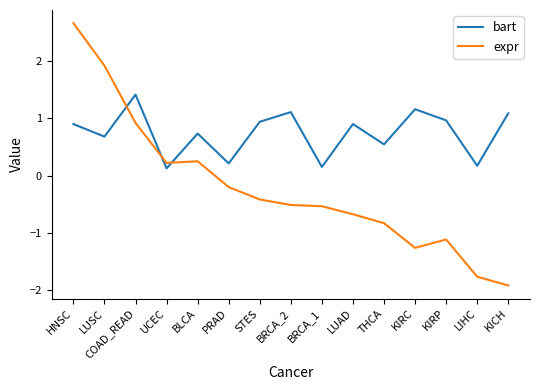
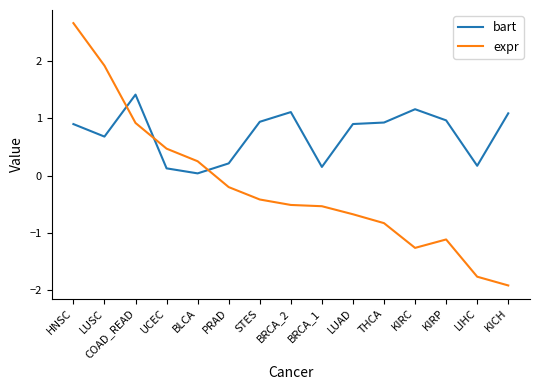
expr, UCEC: 0.2 -> 0.5
bart, BLCA: 0.7 -> 0.0
bart, THCA: 0.5 -> 0.9
